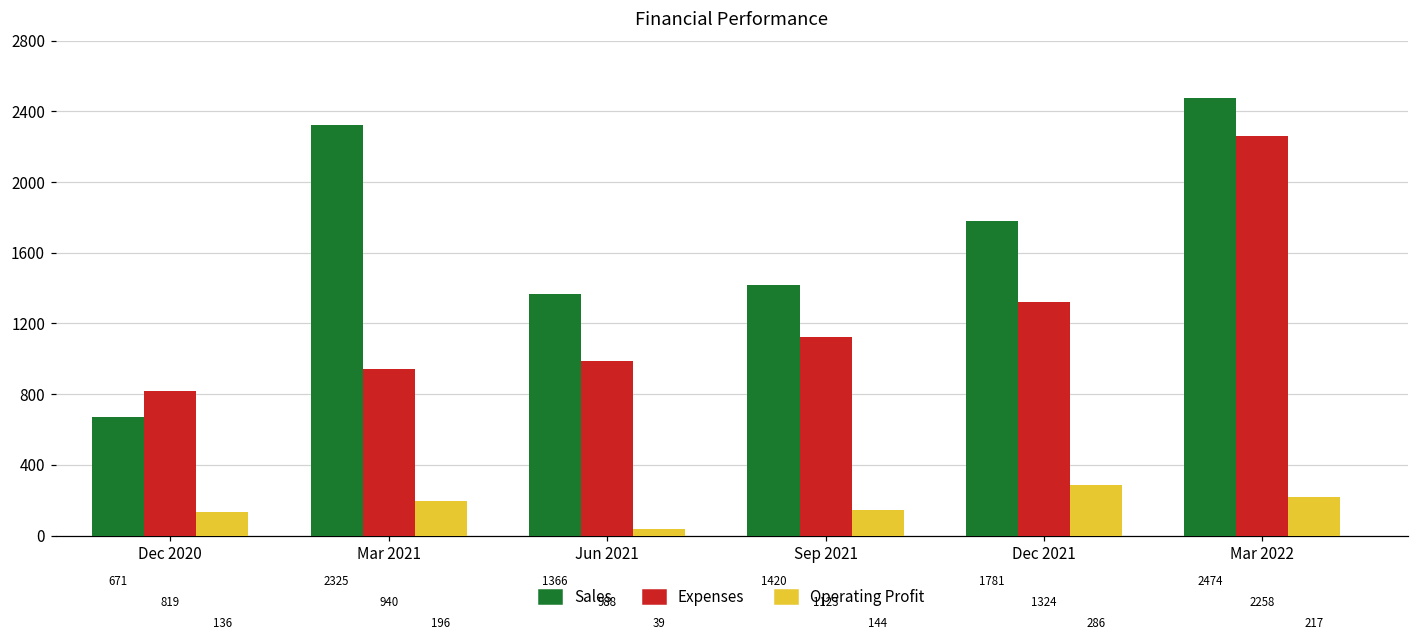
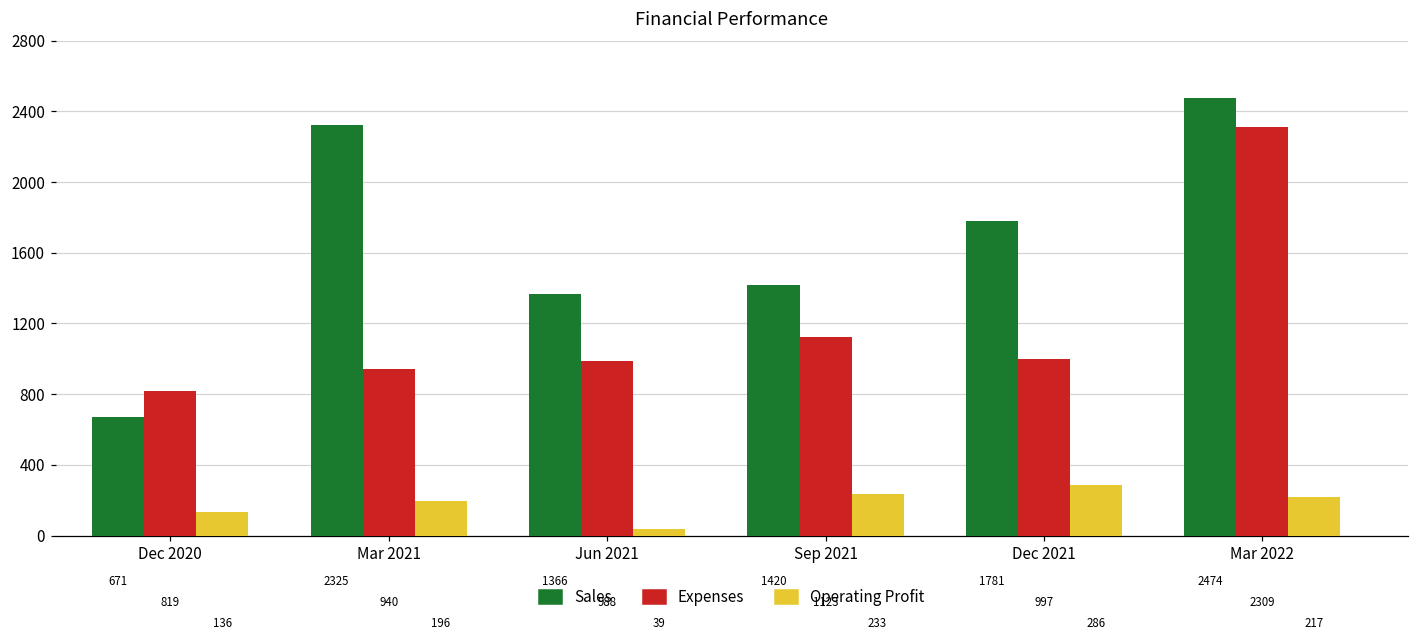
Operating Profit, Sep 2021: 144 -> 233
Expenses, Dec 2021: 1324 -> 997
Expenses, Mar 2022: 2258 -> 2309
